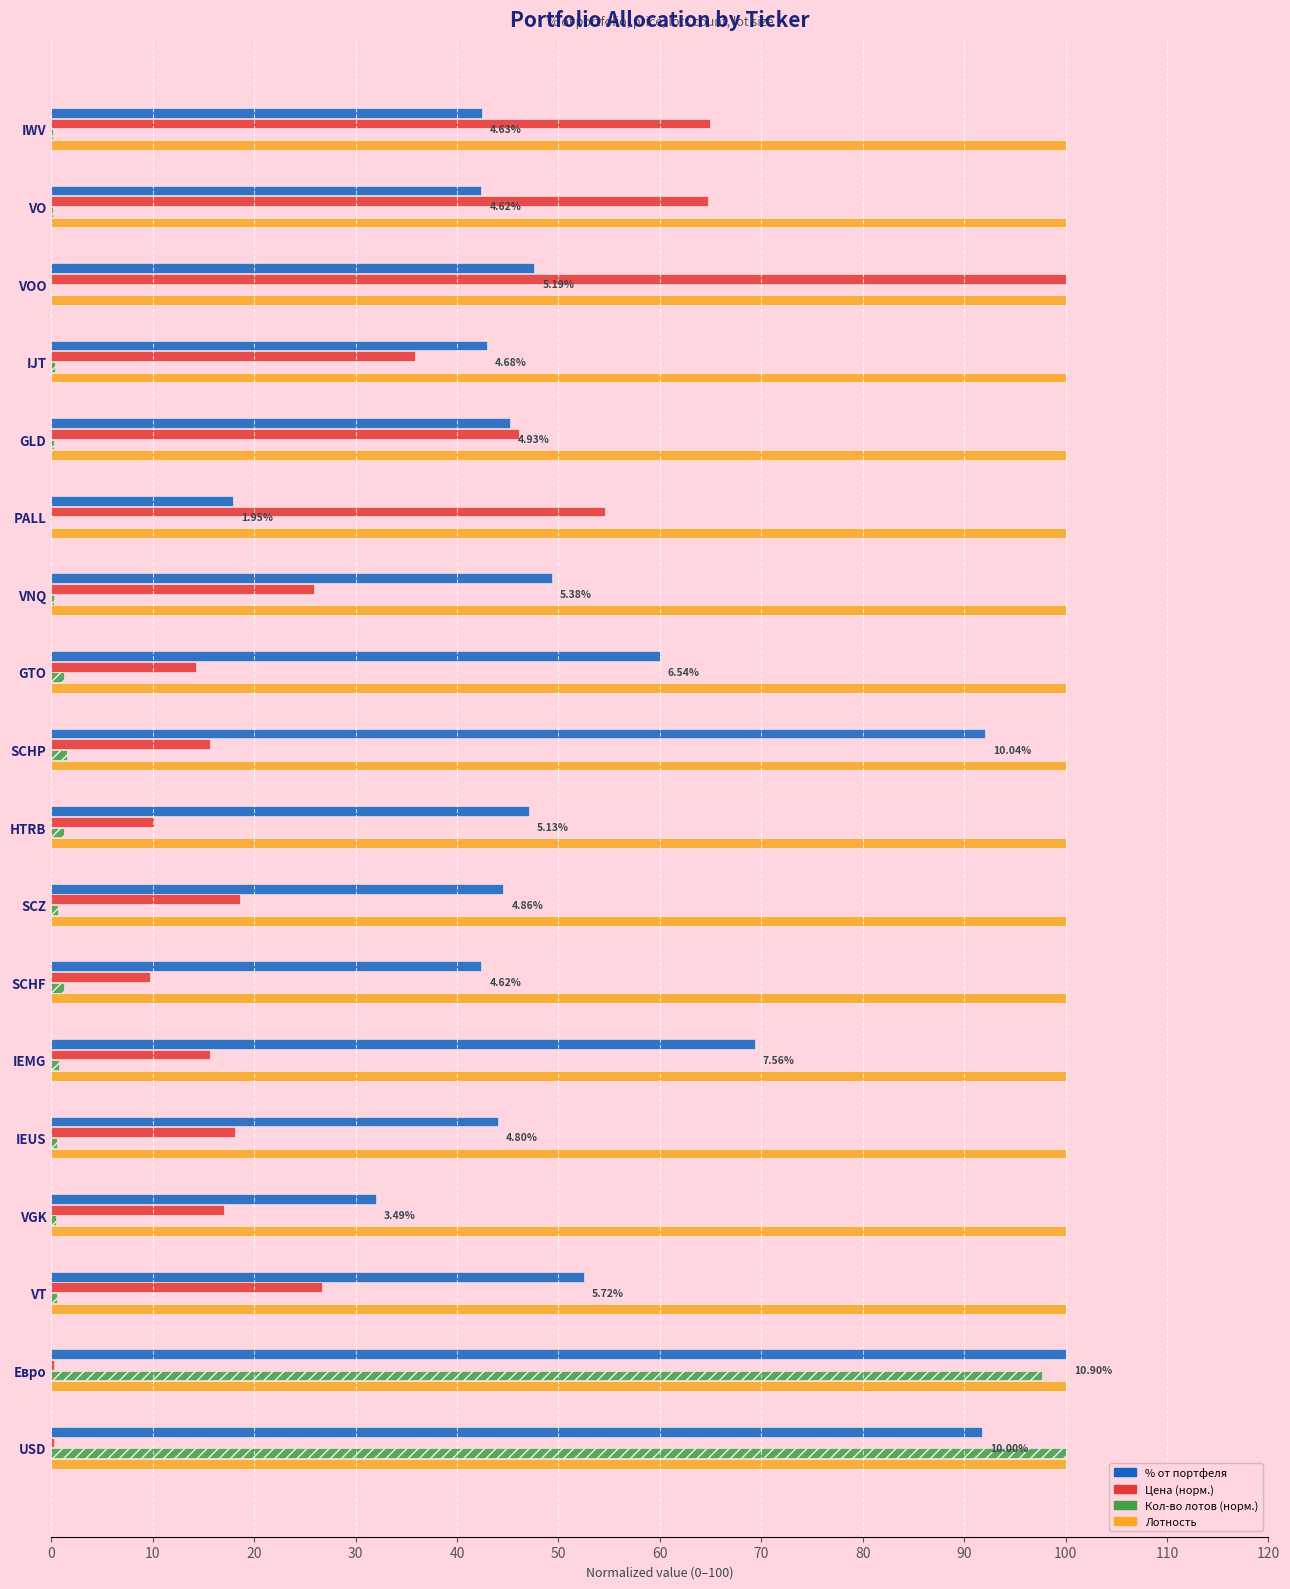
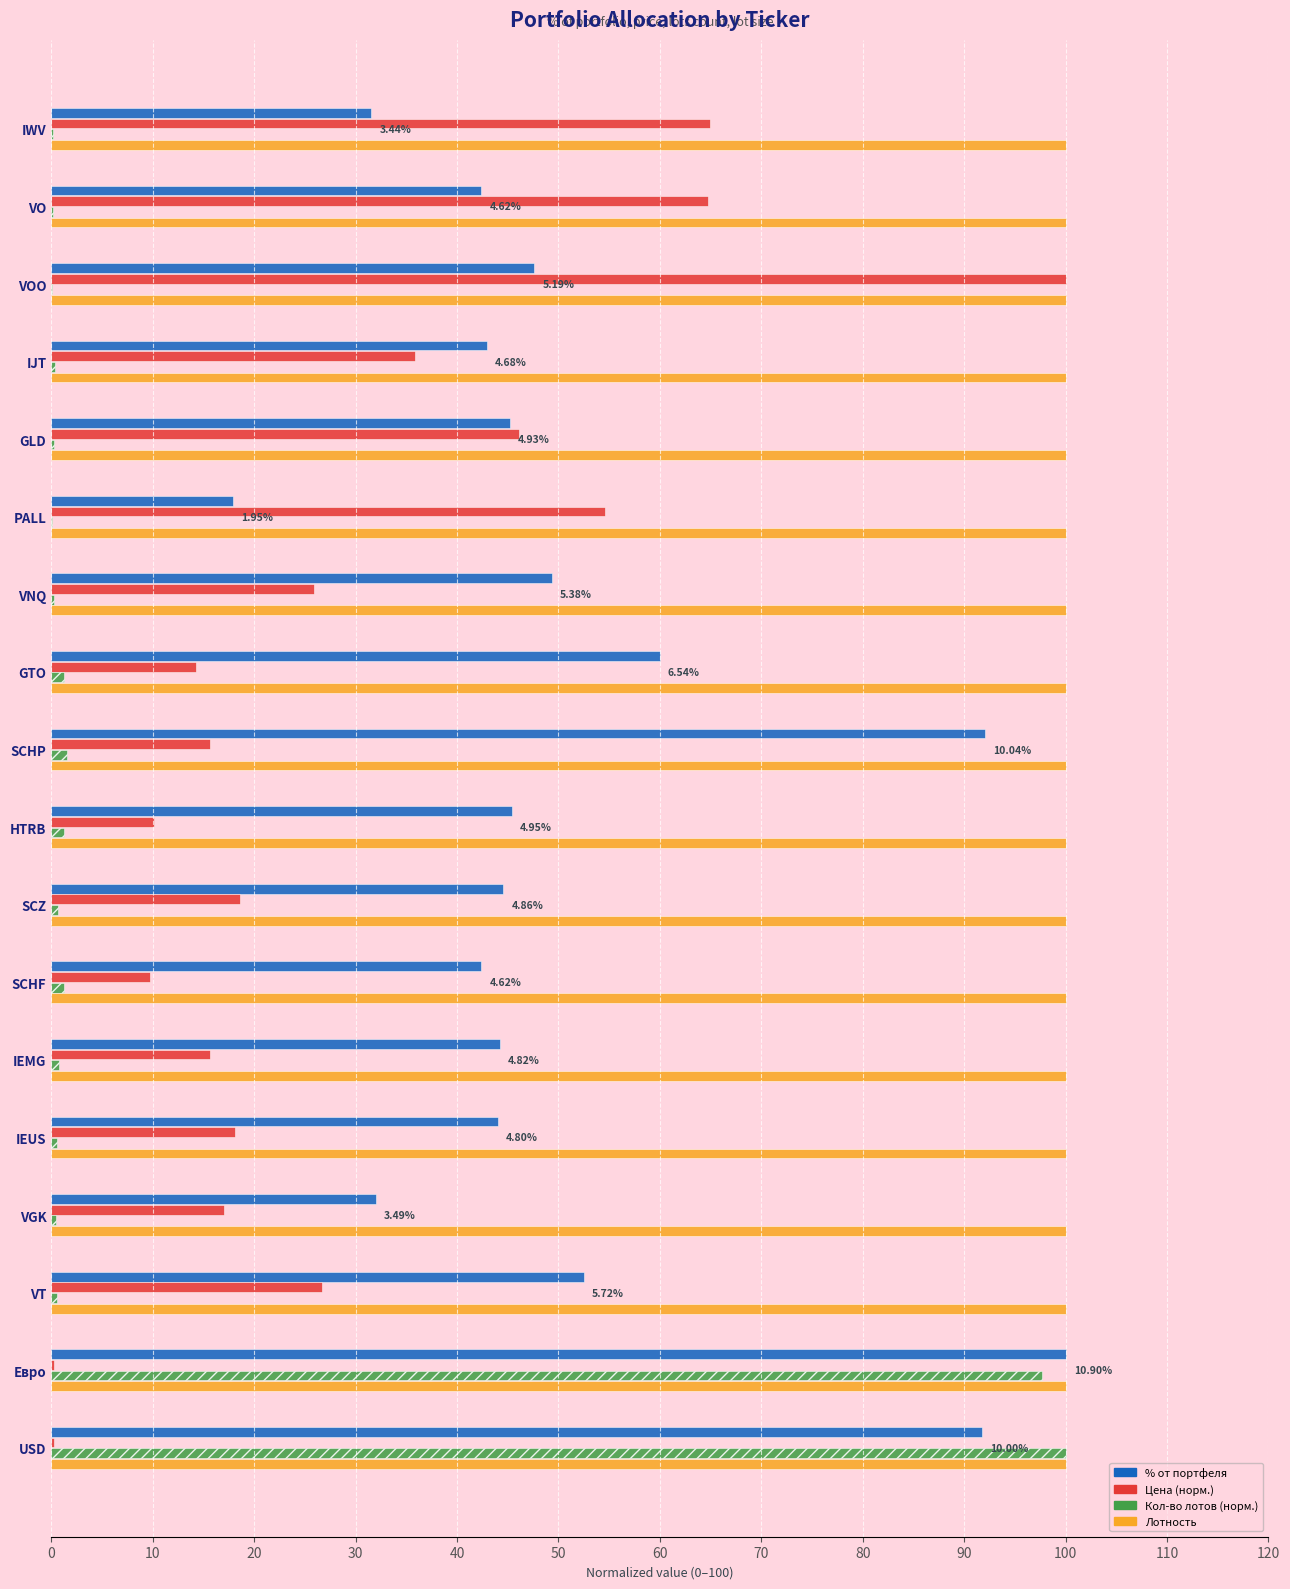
% от портфеля, IWV: 4.63% -> 3.44%
% от портфеля, HTRB: 5.13% -> 4.95%
% от портфеля, IEMG: 7.56% -> 4.82%
